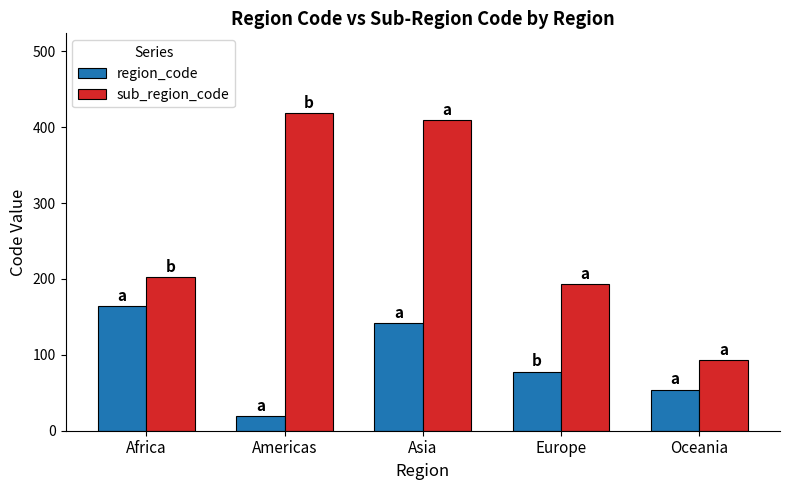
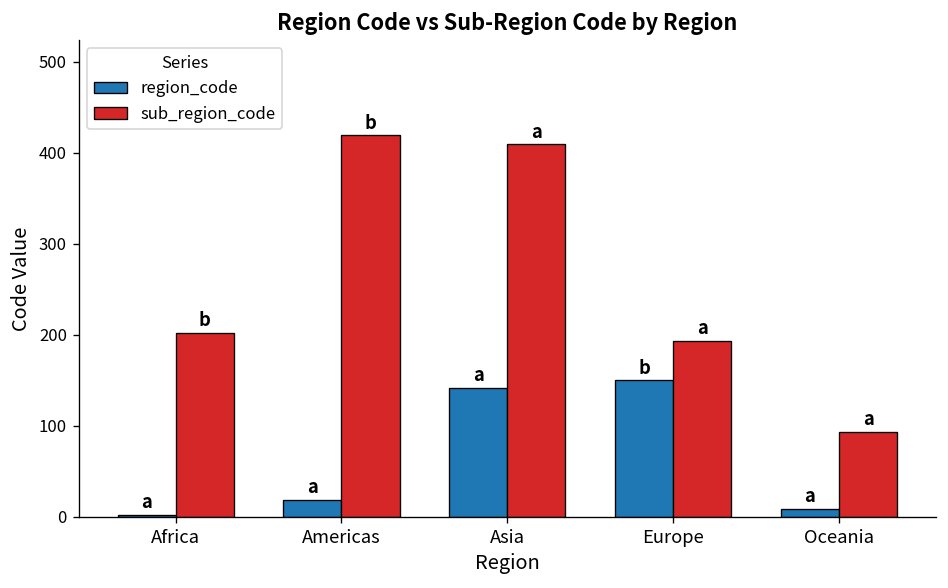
region_code, Africa: 160 -> 0
region_code, Europe: 80 -> 150
region_code, Oceania: 50 -> 10
